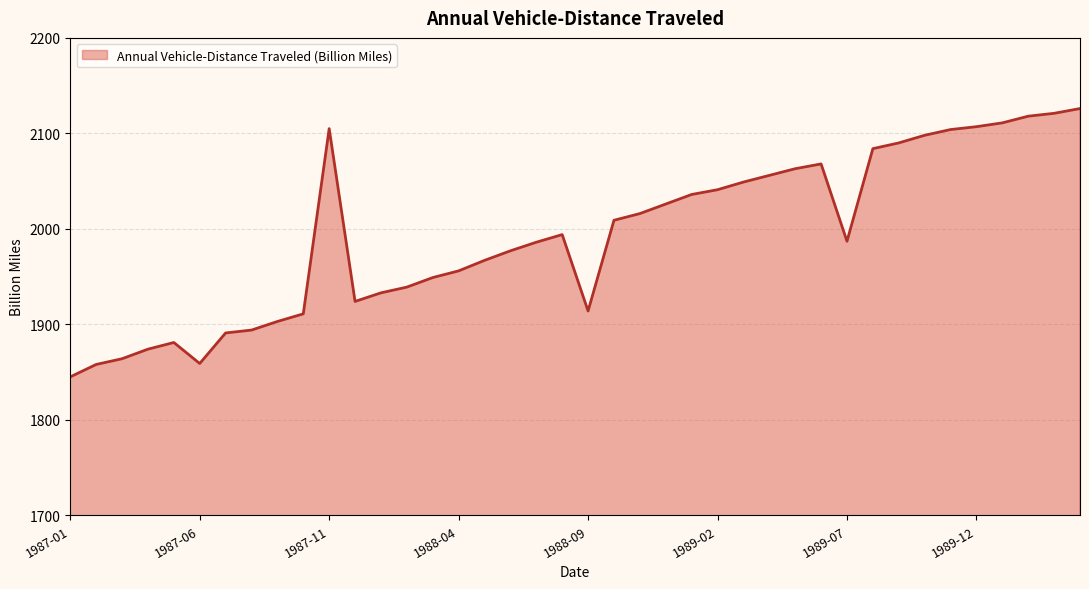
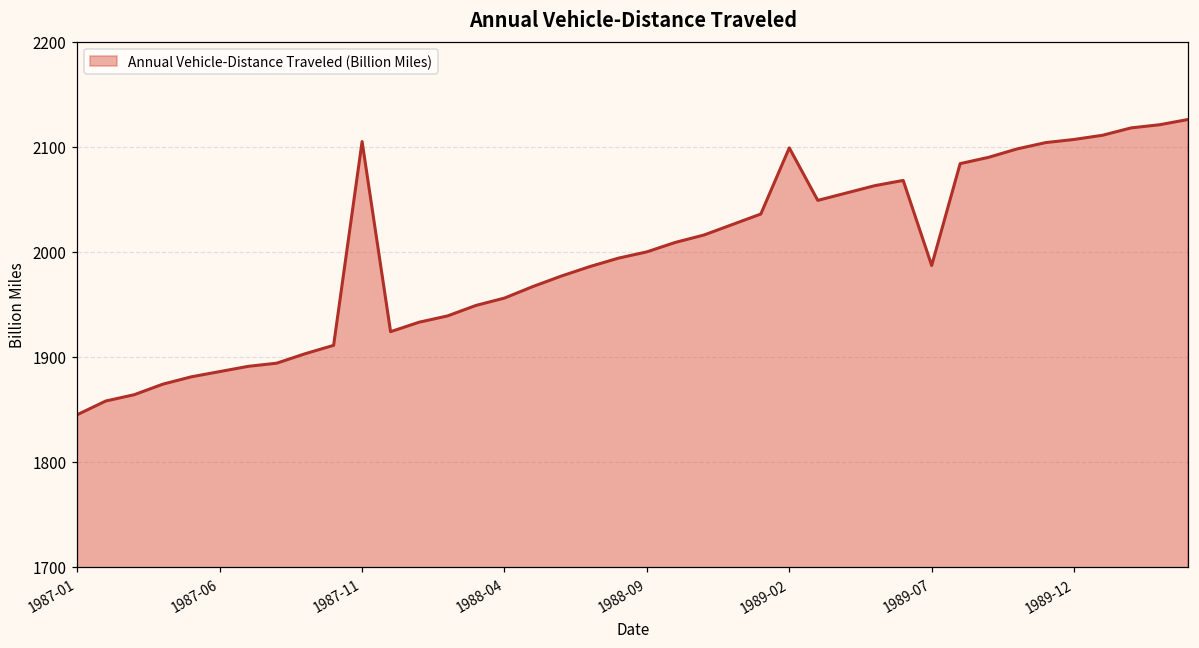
1987-06: 1860 -> 1890
1988-09: 1910 -> 2000
1989-02: 2040 -> 2100
